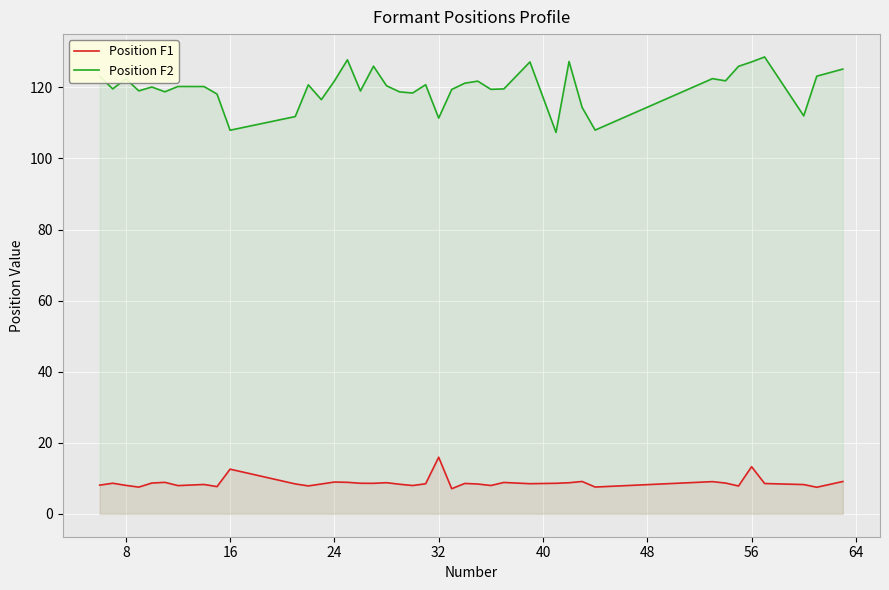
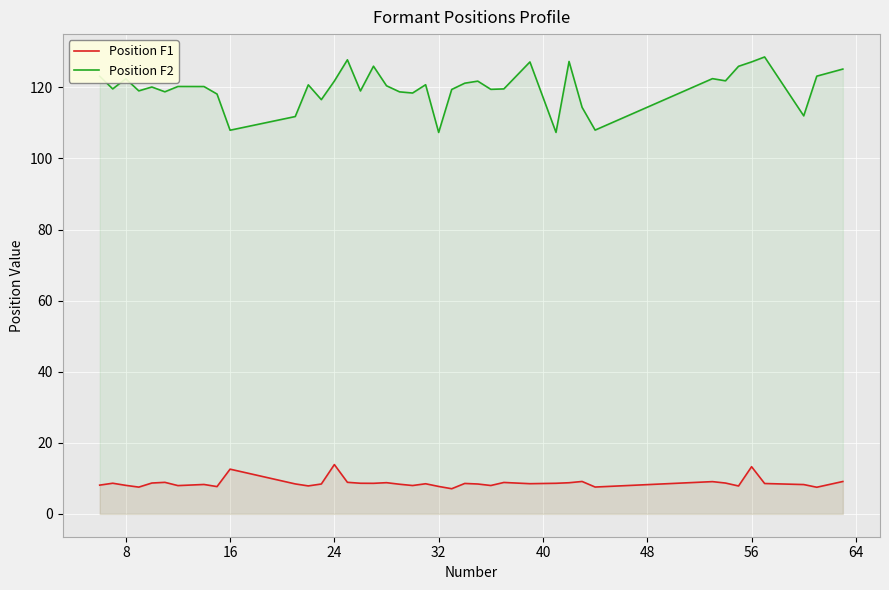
Position F1, 24: 9 -> 14
Position F1, 32: 16 -> 8
Position F2, 32: 111 -> 107
